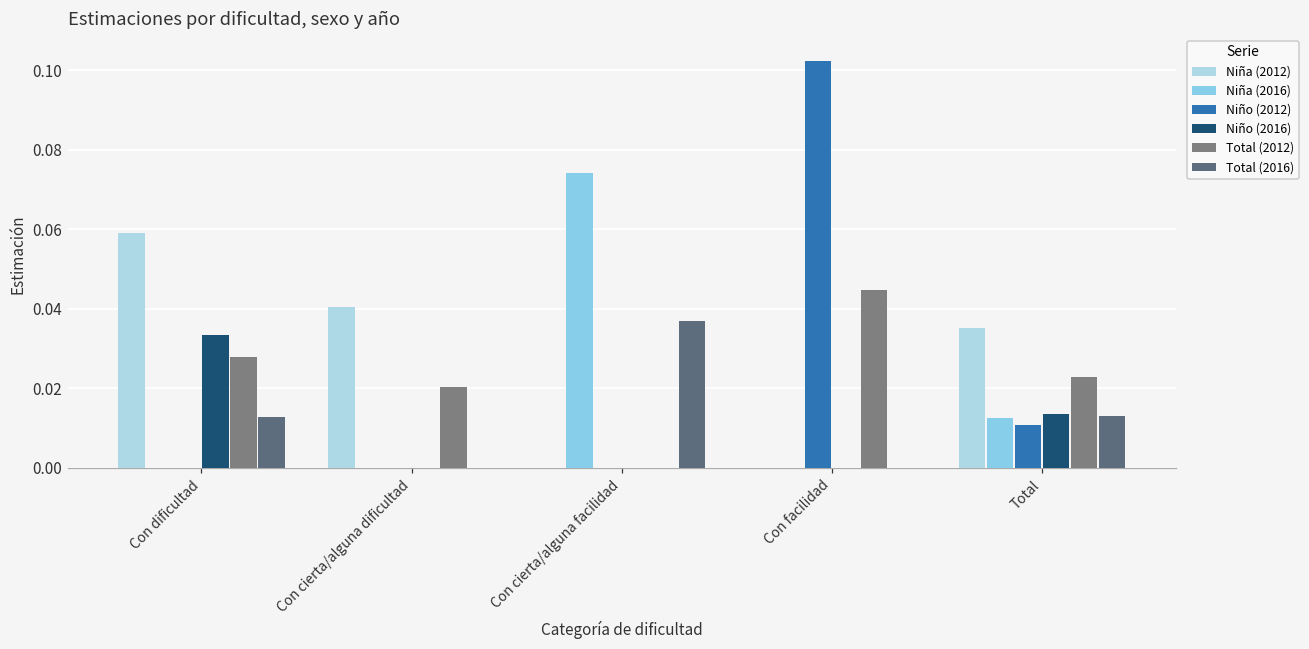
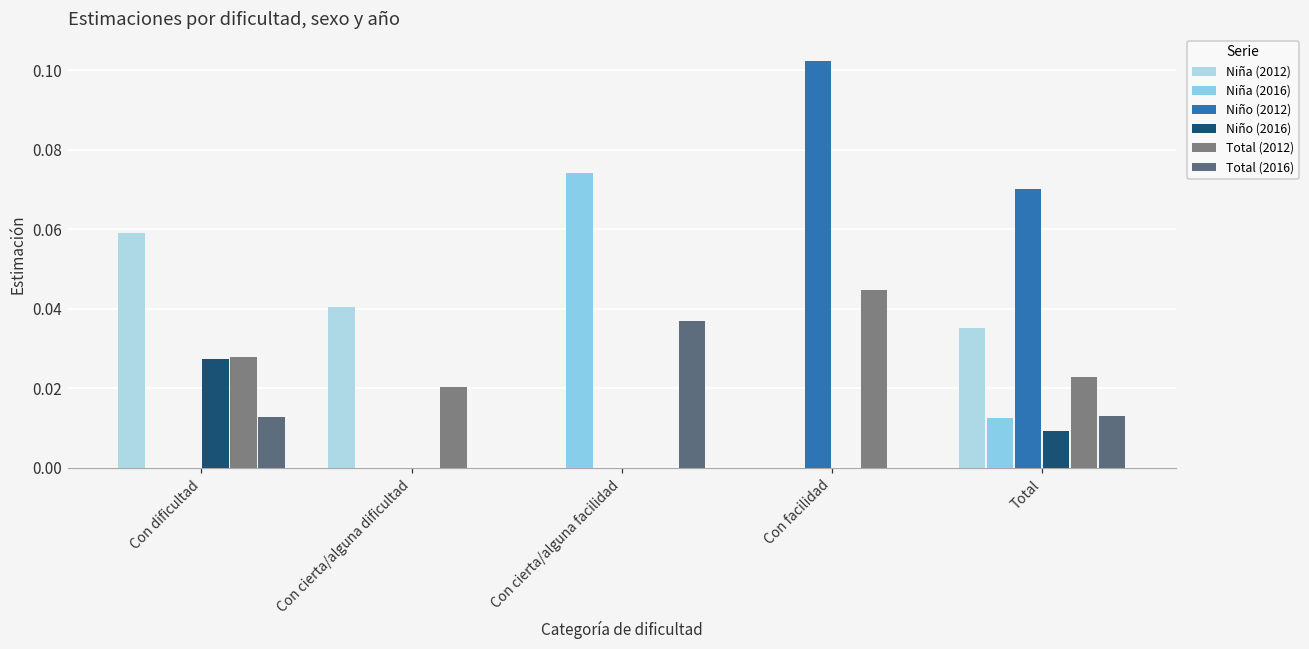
Niño (2016), Con dificultad: 0.033 -> 0.027
Niño (2012), Total: 0.011 -> 0.070
Niño (2016), Total: 0.013 -> 0.009
